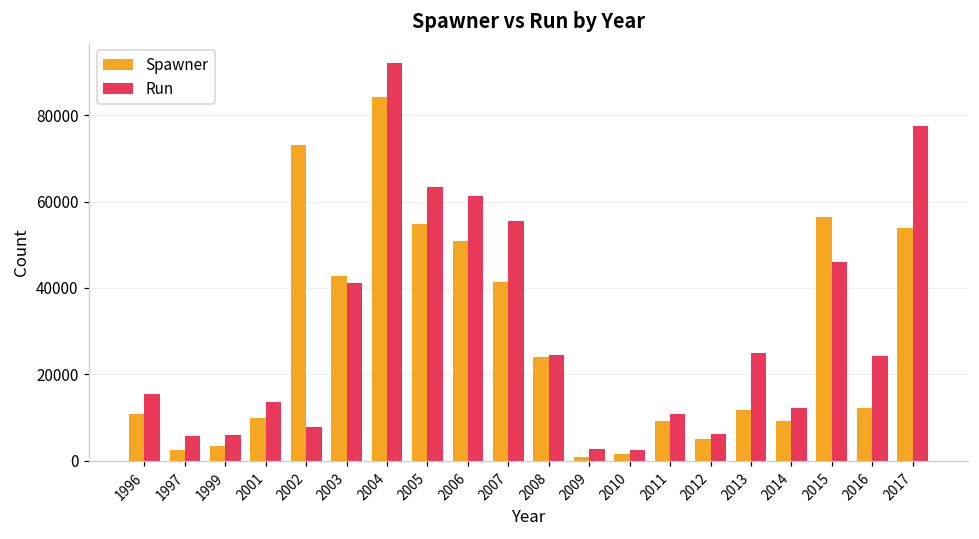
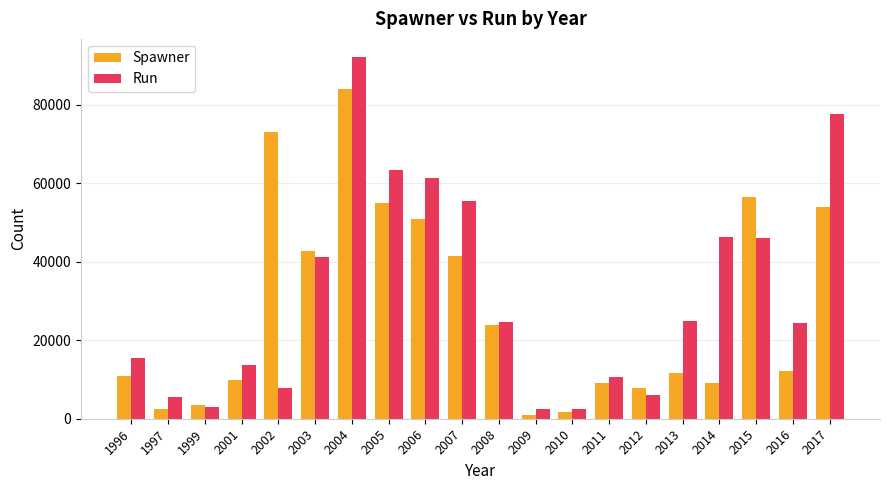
Run, 1999: 6000 -> 3000
Spawner, 2012: 5000 -> 8000
Run, 2014: 12000 -> 46000
